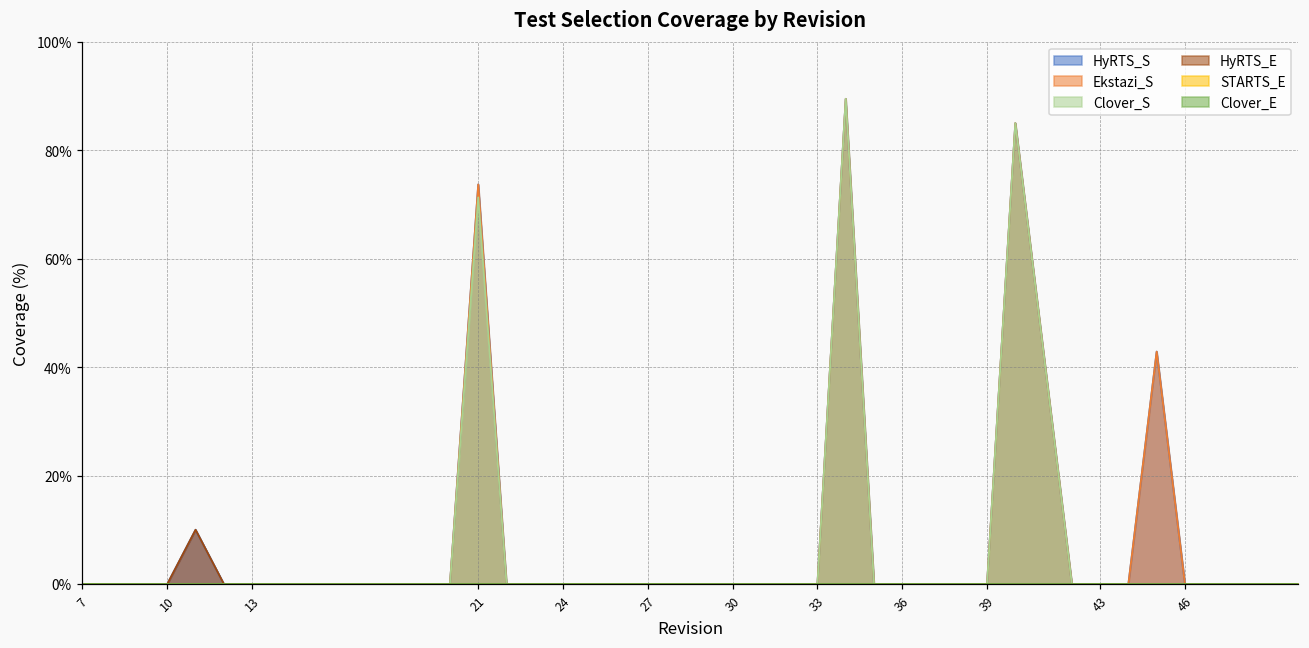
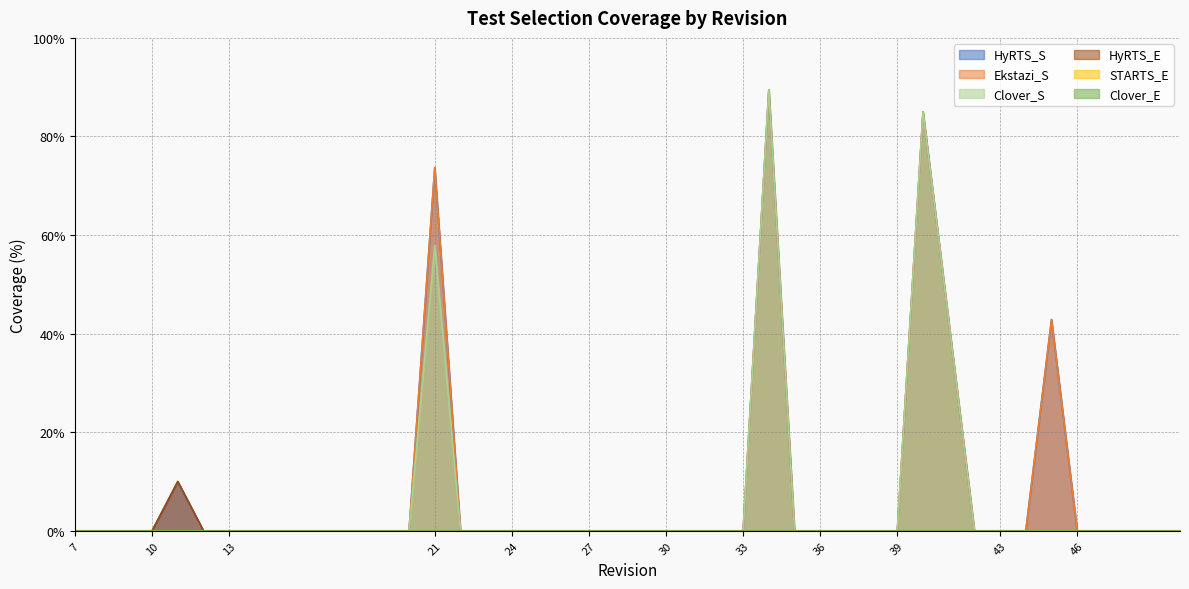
Clover_S, 21: 71% -> 58%
